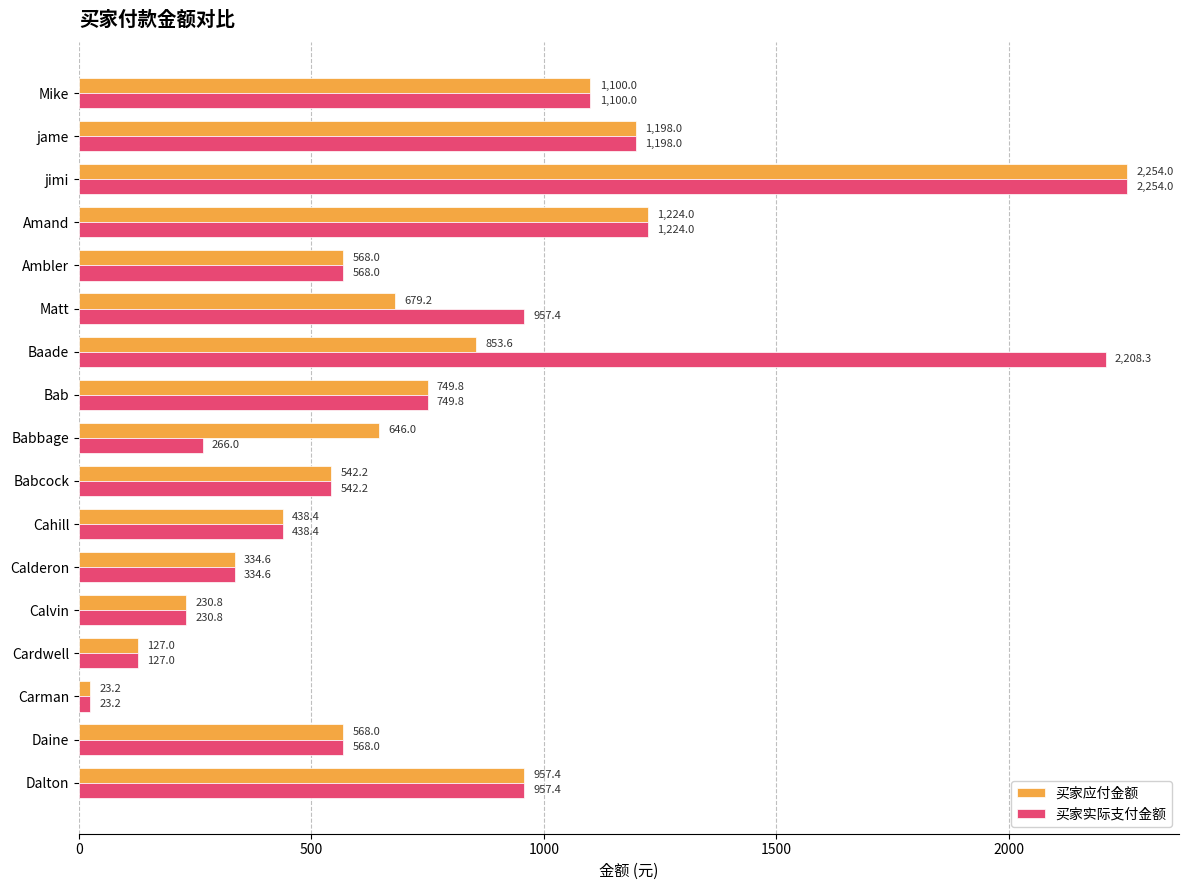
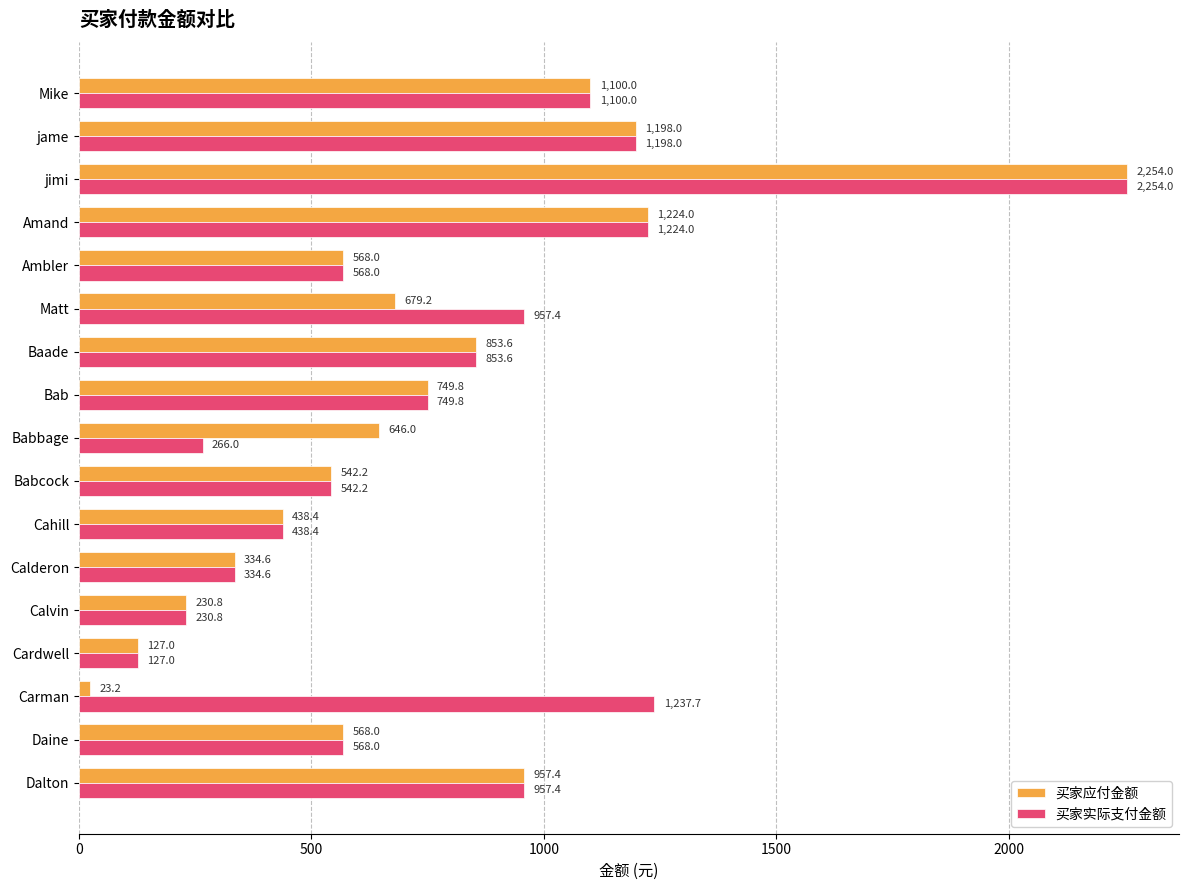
买家实际支付金额, Baade: 2,208.3 -> 853.6
买家实际支付金额, Carman: 23.2 -> 1,237.7
